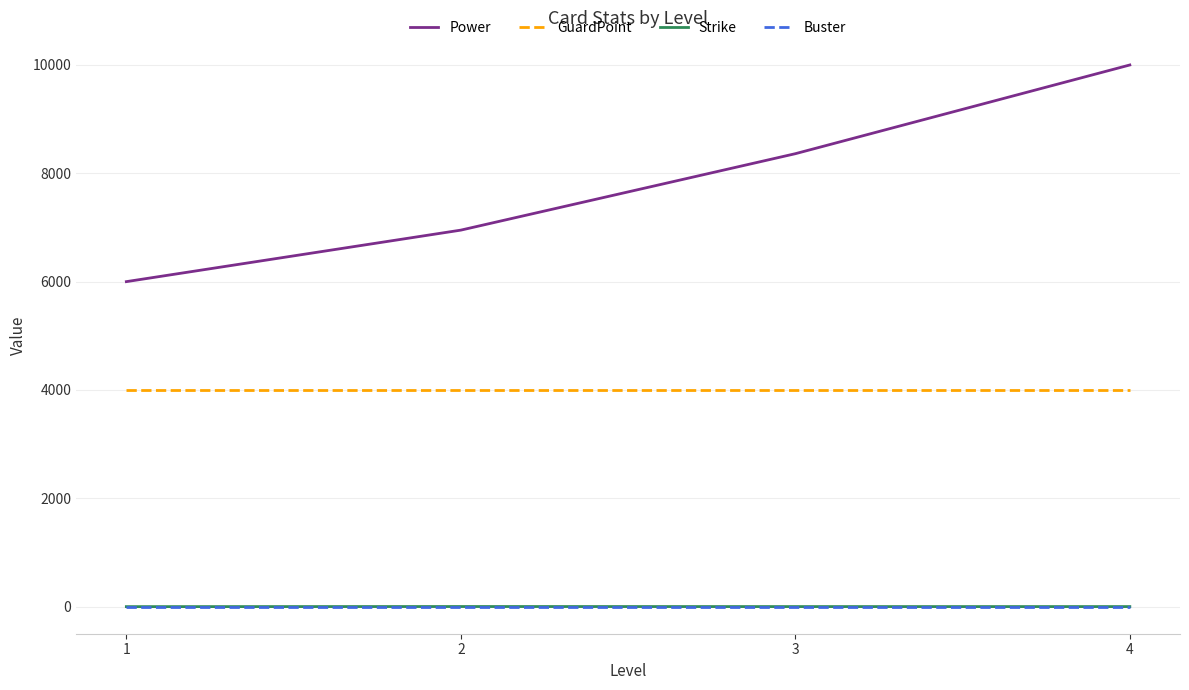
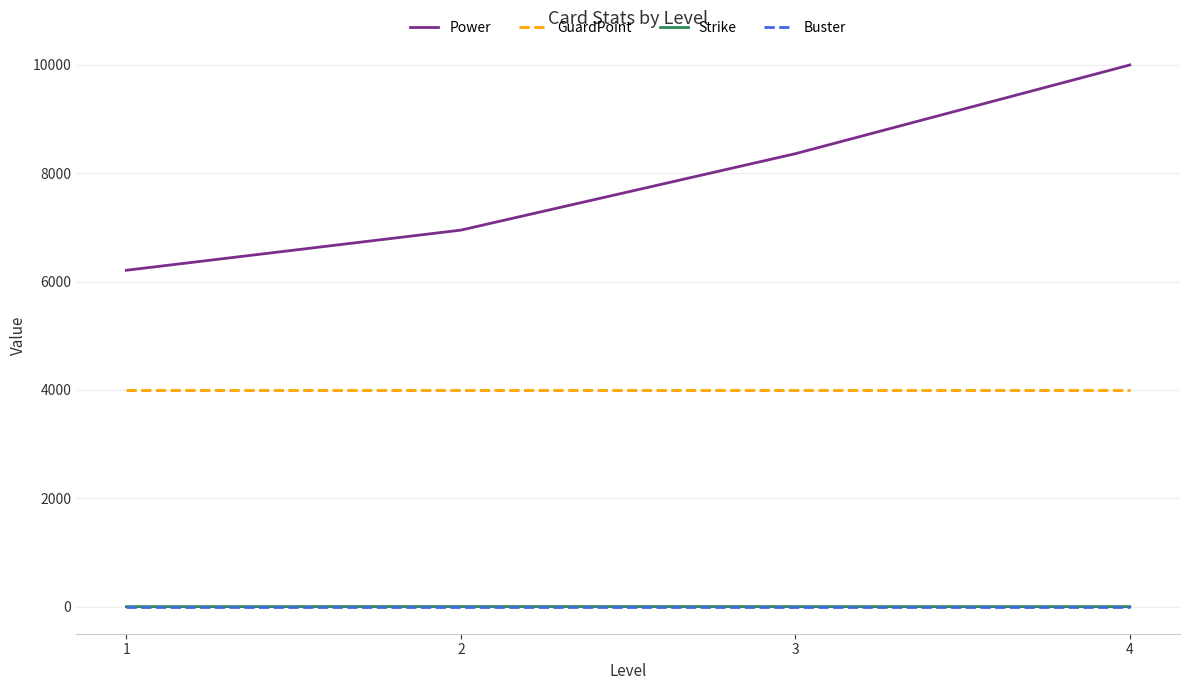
Power, 1: 6000 -> 6200
